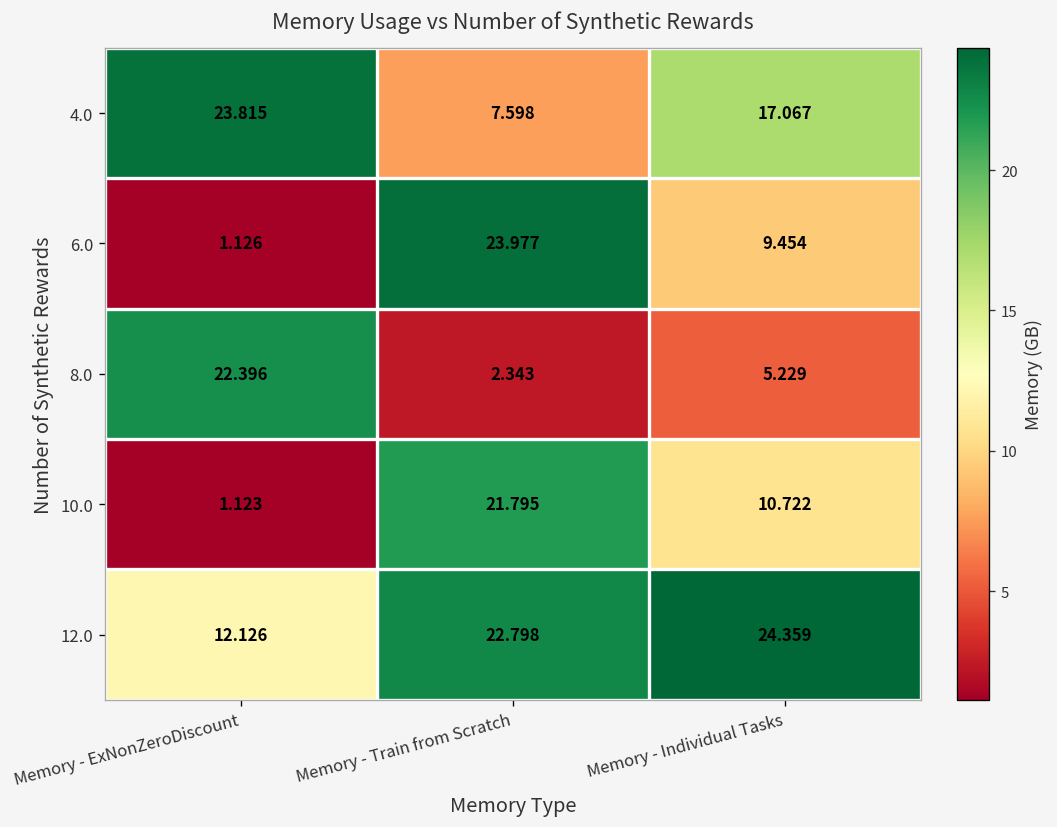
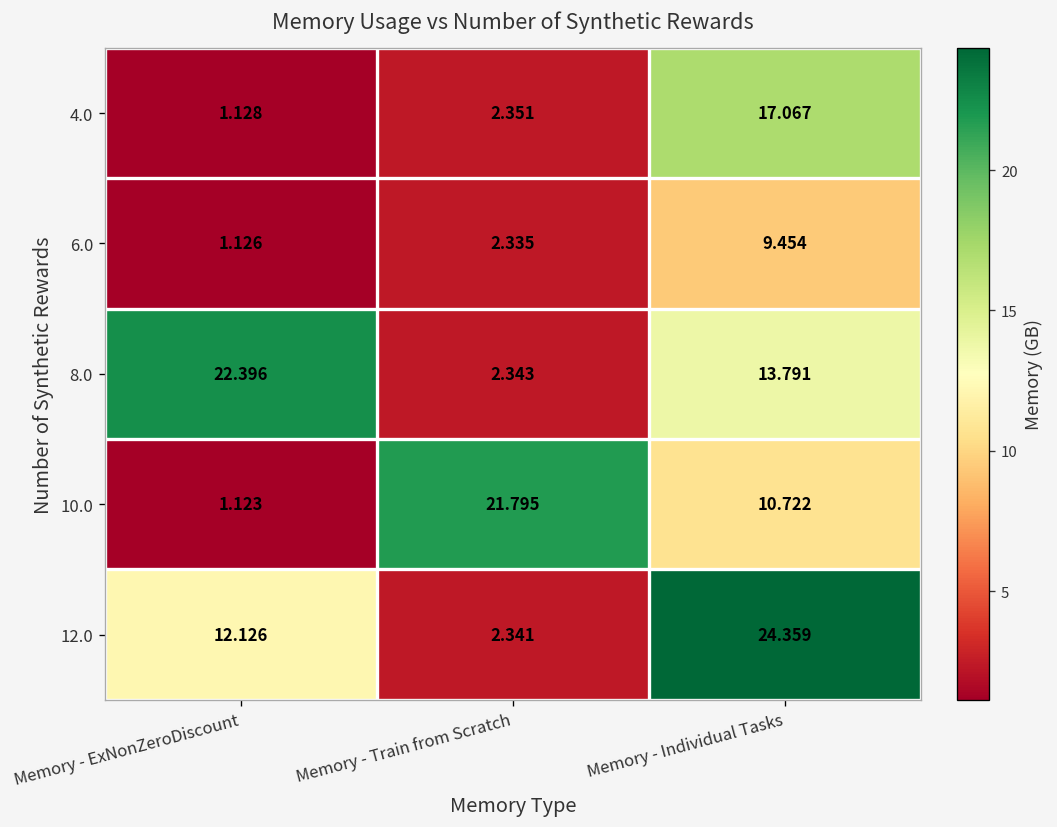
4.0, Memory - ExNonZeroDiscount: 23.815 -> 1.128
4.0, Memory - Train from Scratch: 7.598 -> 2.351
6.0, Memory - Train from Scratch: 23.977 -> 2.335
8.0, Memory - Individual Tasks: 5.229 -> 13.791
12.0, Memory - Train from Scratch: 22.798 -> 2.341
